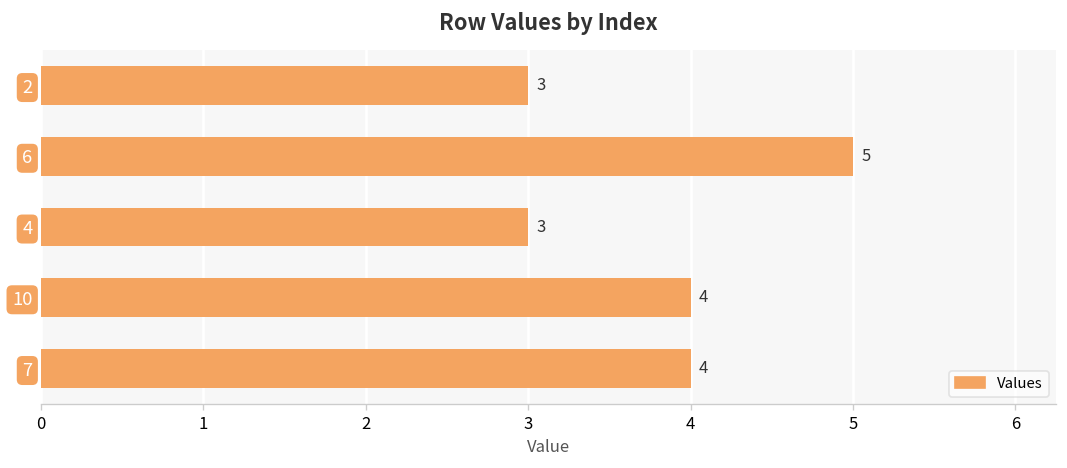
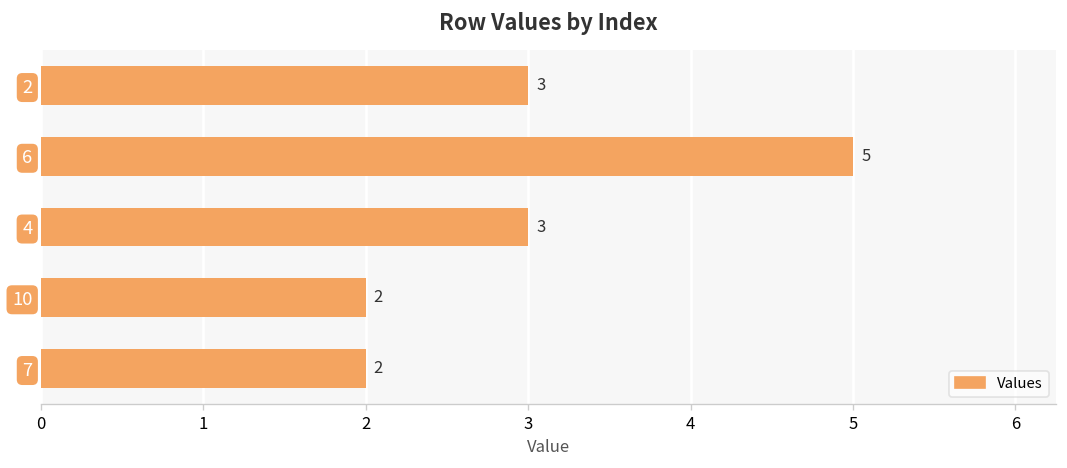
10: 4 -> 2
7: 4 -> 2
